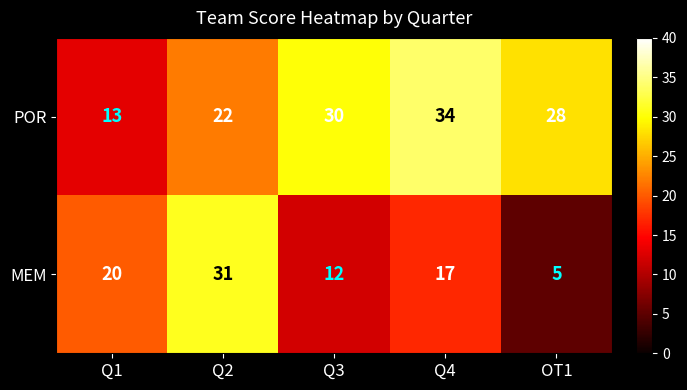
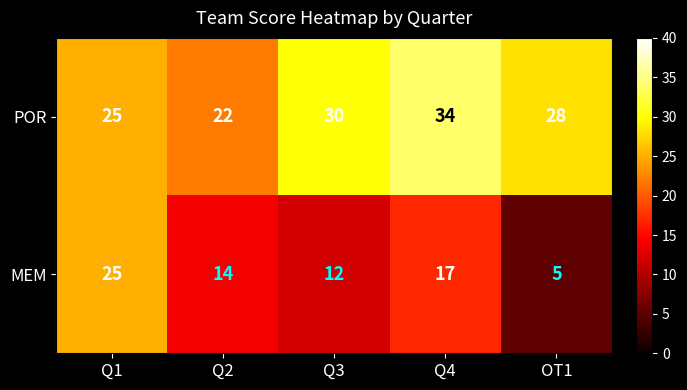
POR, Q1: 13 -> 25
MEM, Q1: 20 -> 25
MEM, Q2: 31 -> 14
